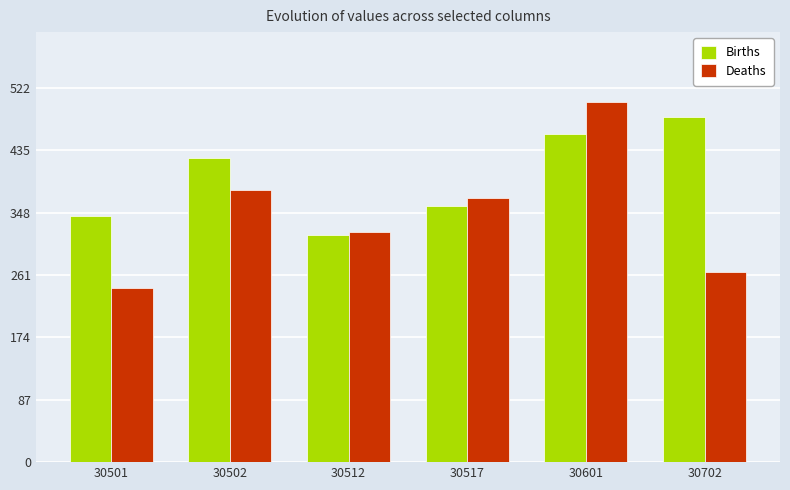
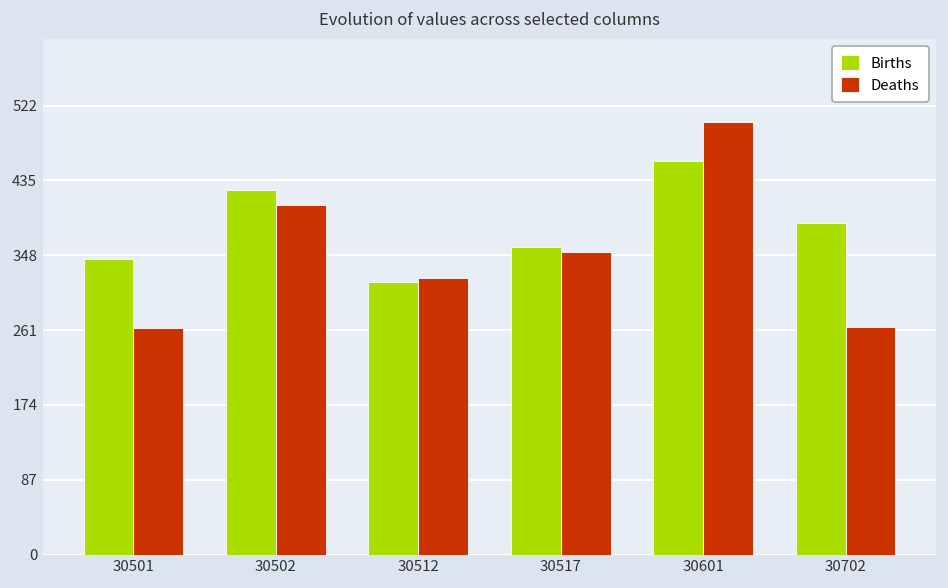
Deaths, 30501: 240 -> 260
Deaths, 30502: 380 -> 410
Deaths, 30517: 370 -> 350
Births, 30702: 480 -> 390
